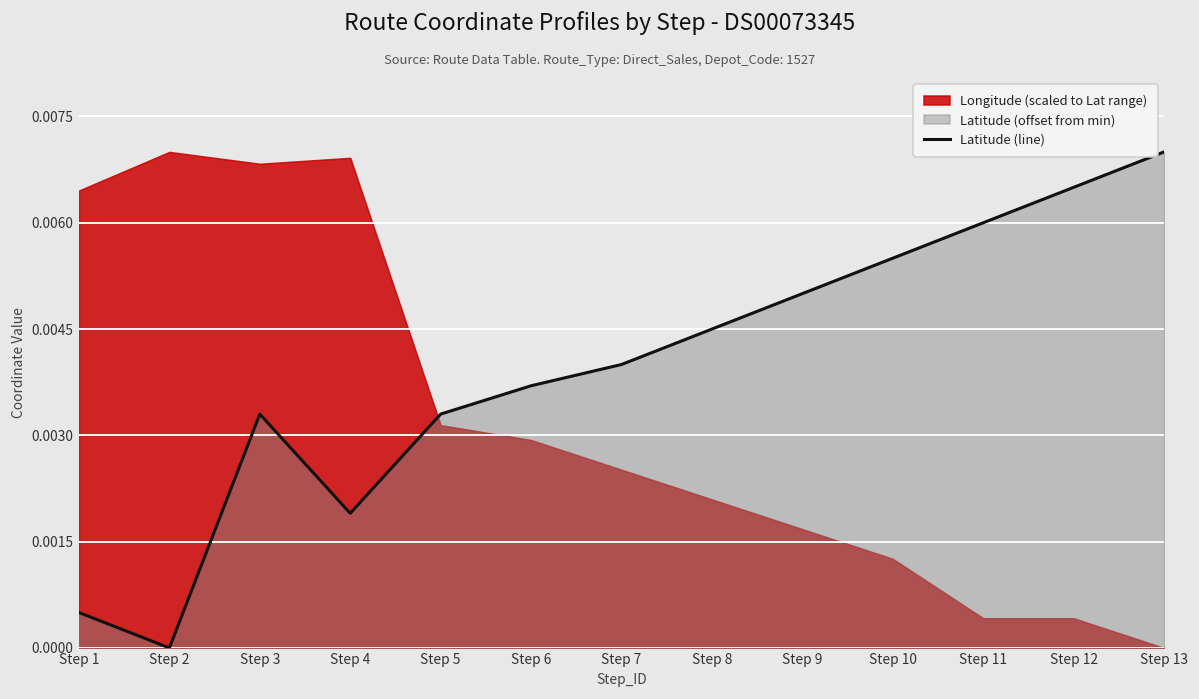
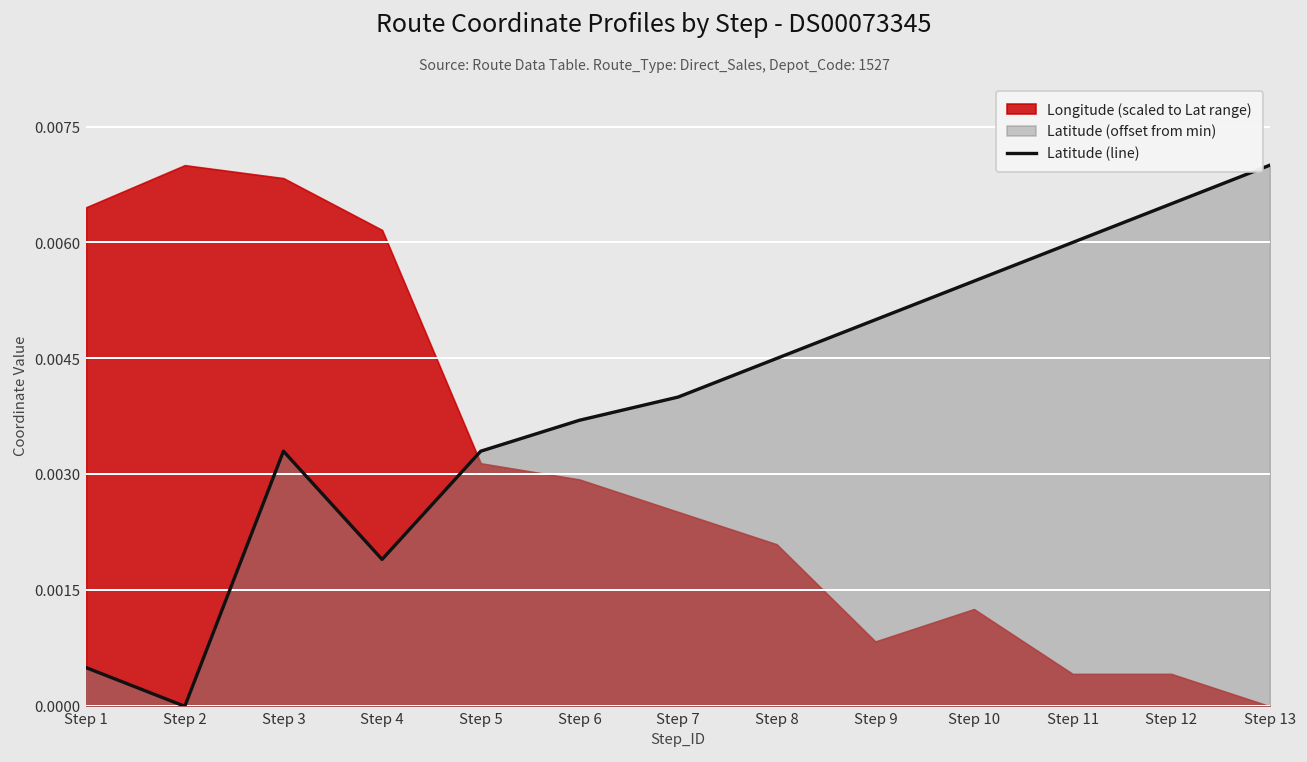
Longitude (scaled to Lat range), Step 4: 0.0069 -> 0.0062
Longitude (scaled to Lat range), Step 9: 0.0017 -> 0.0008
